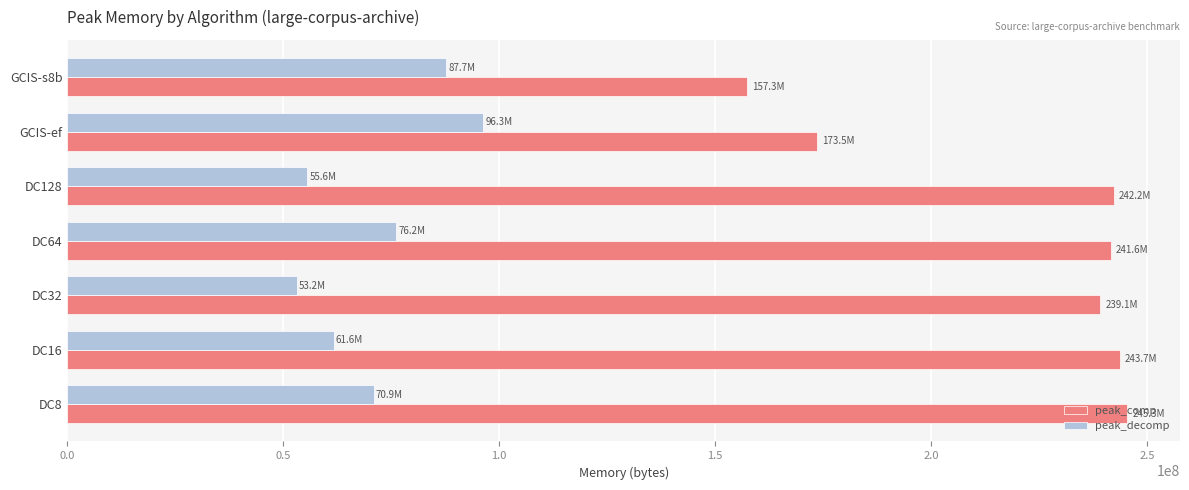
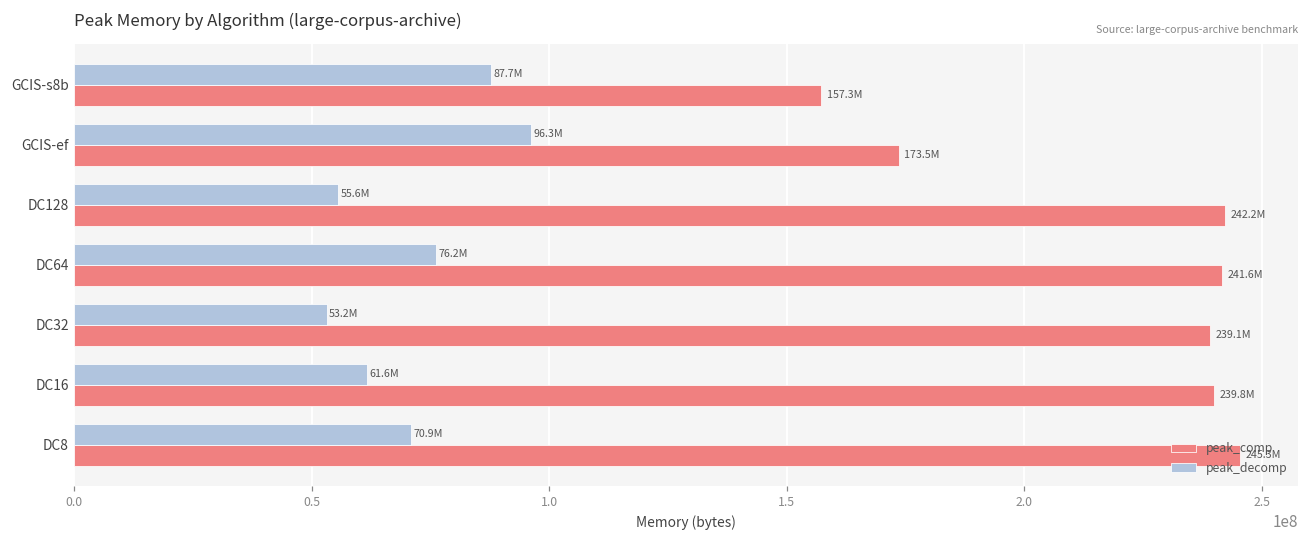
peak_comp, DC16: 243.7M -> 239.8M
